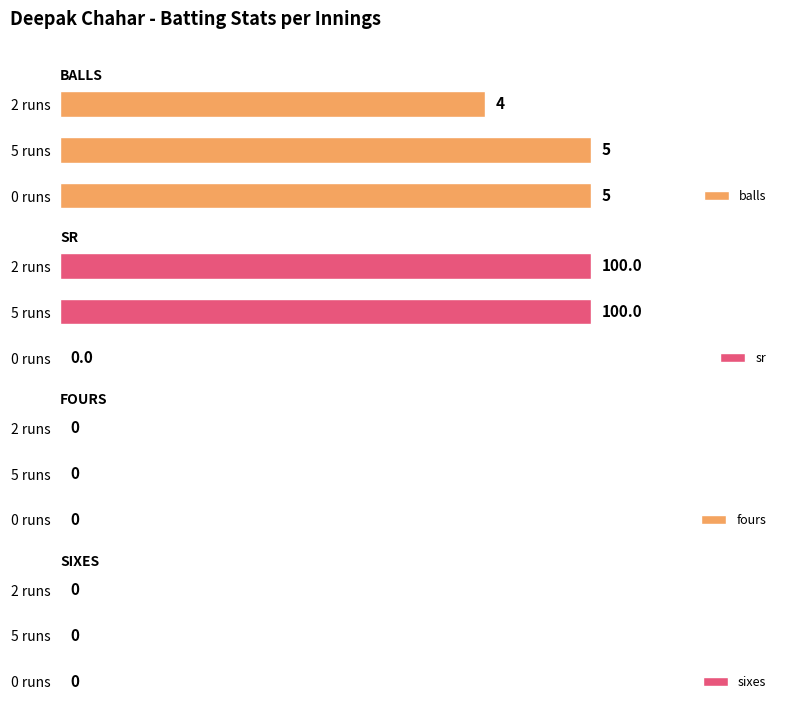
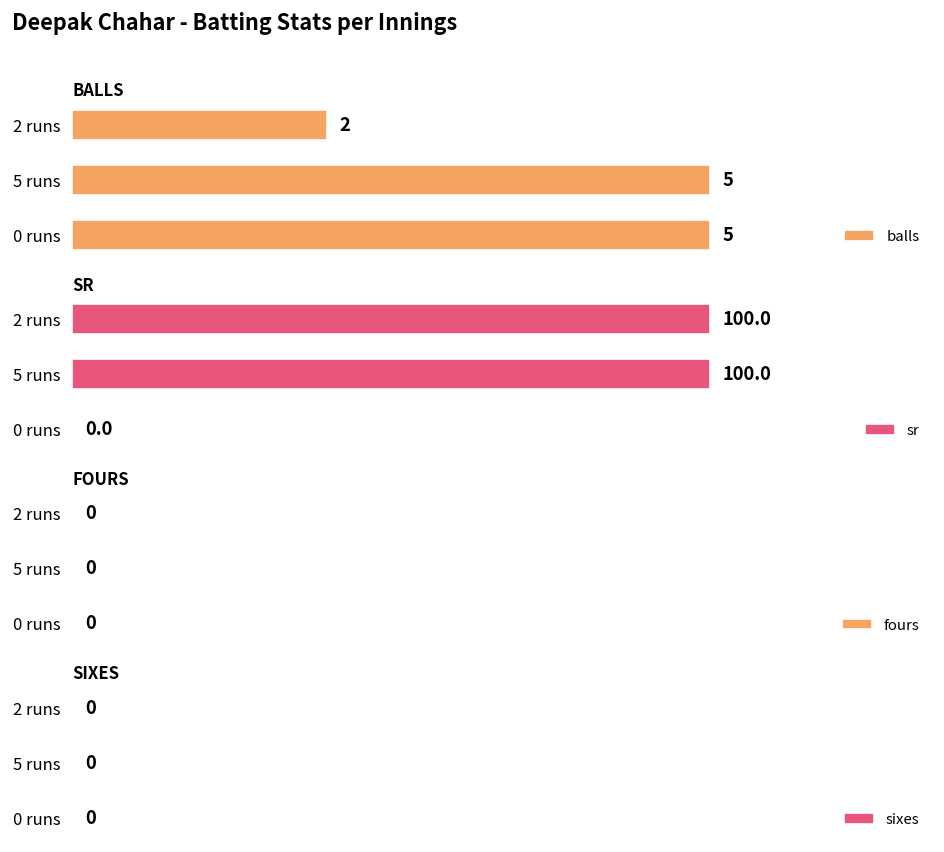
BALLS, 2 runs: 4 -> 2
